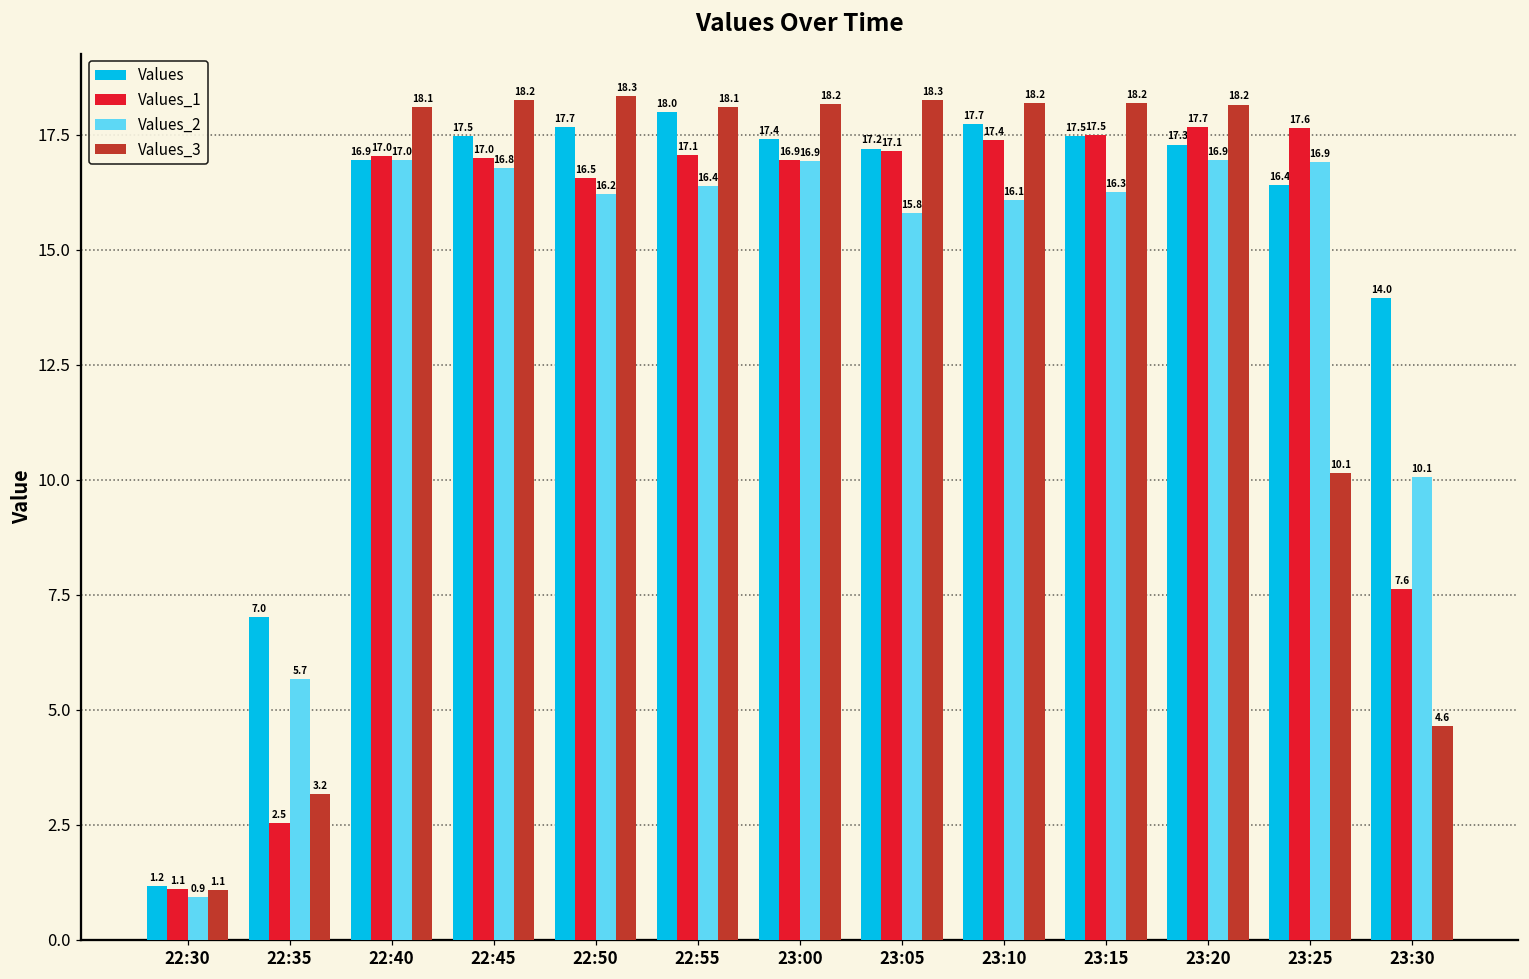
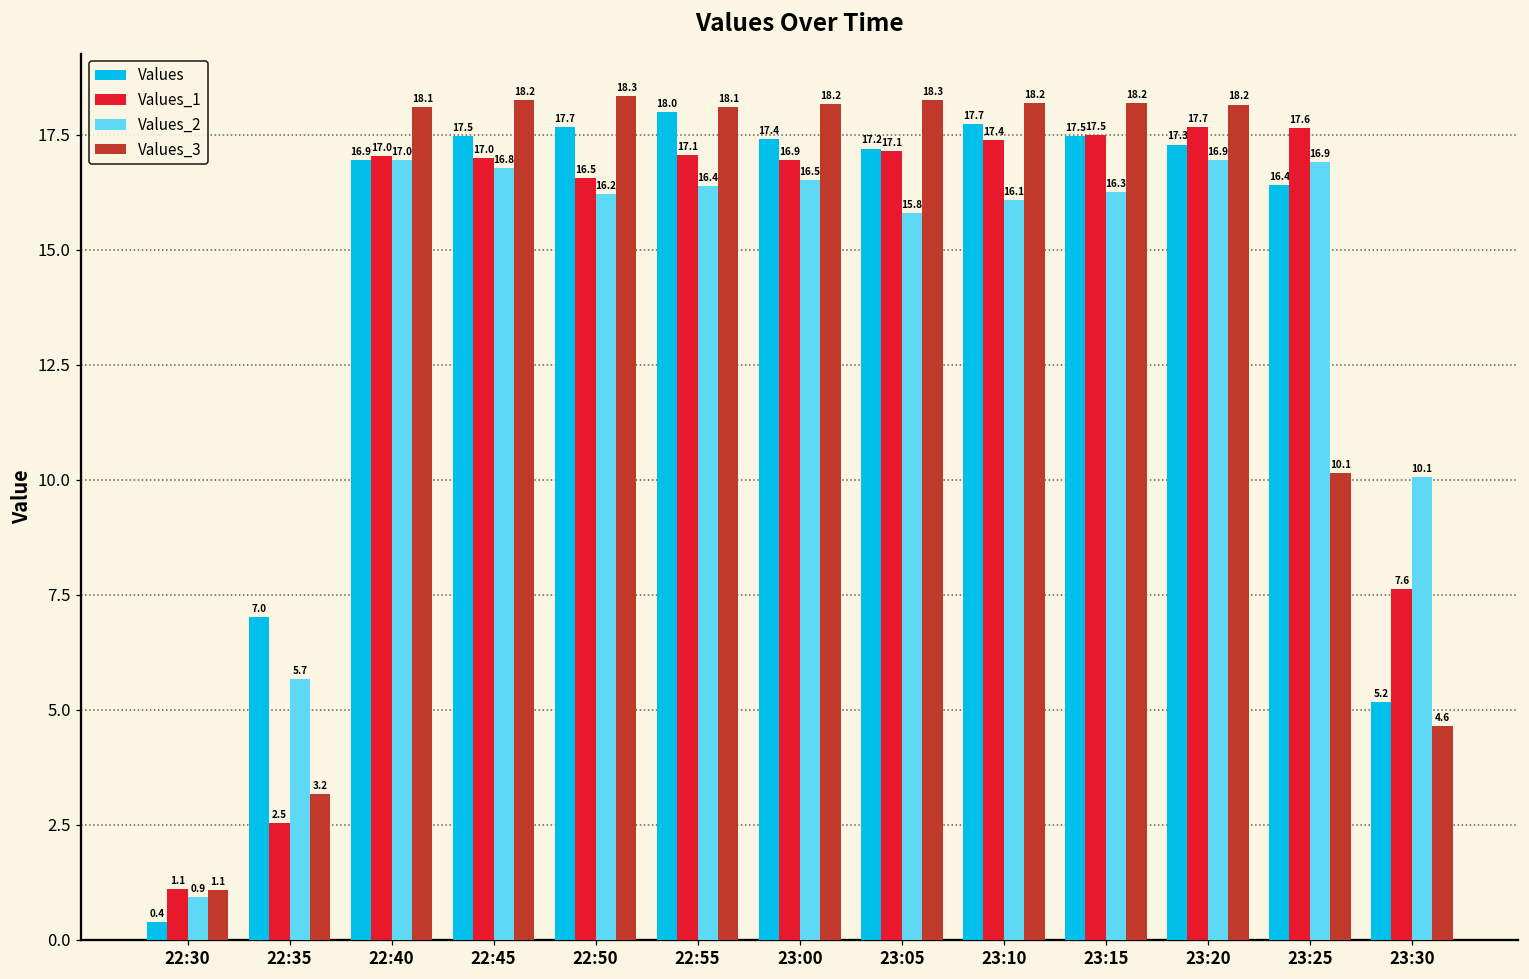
Values, 22:30: 1.2 -> 0.4
Values_2, 23:00: 16.9 -> 16.5
Values, 23:30: 14.0 -> 5.2
